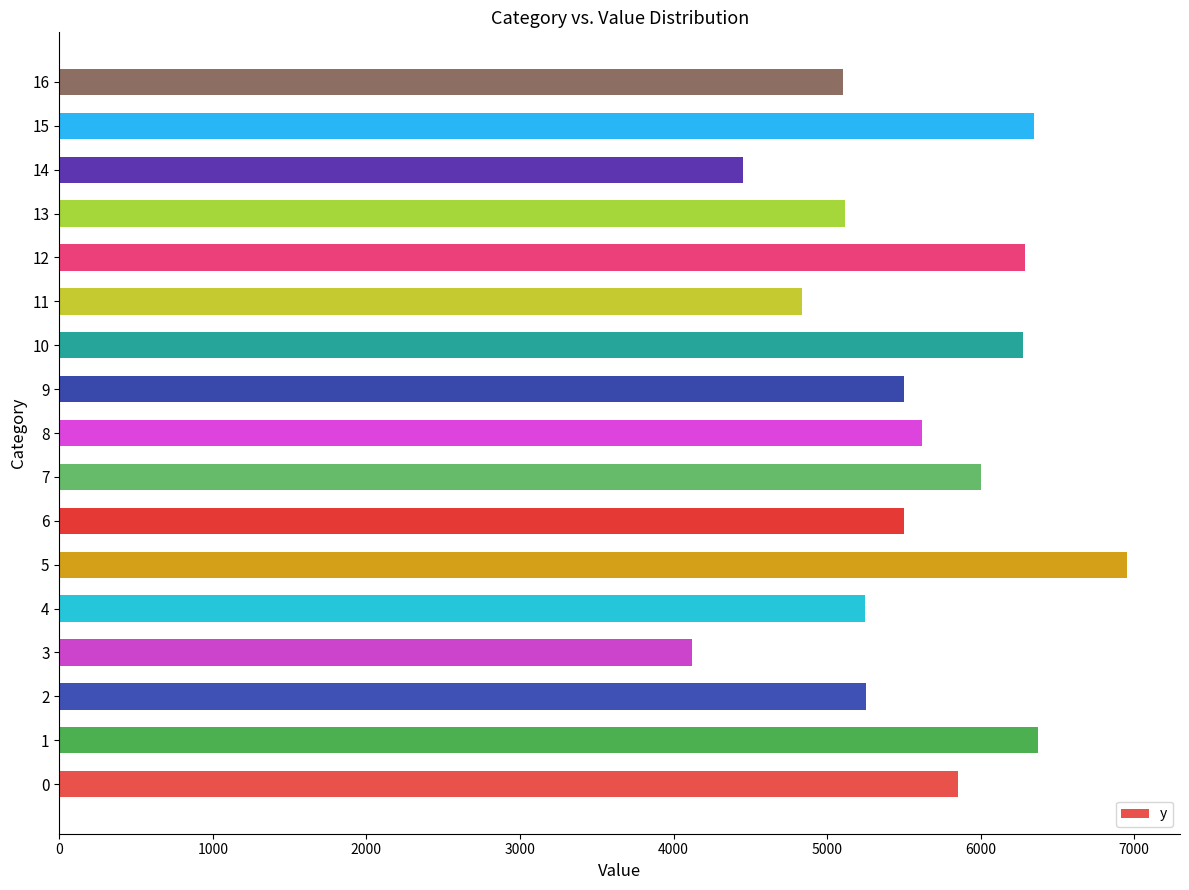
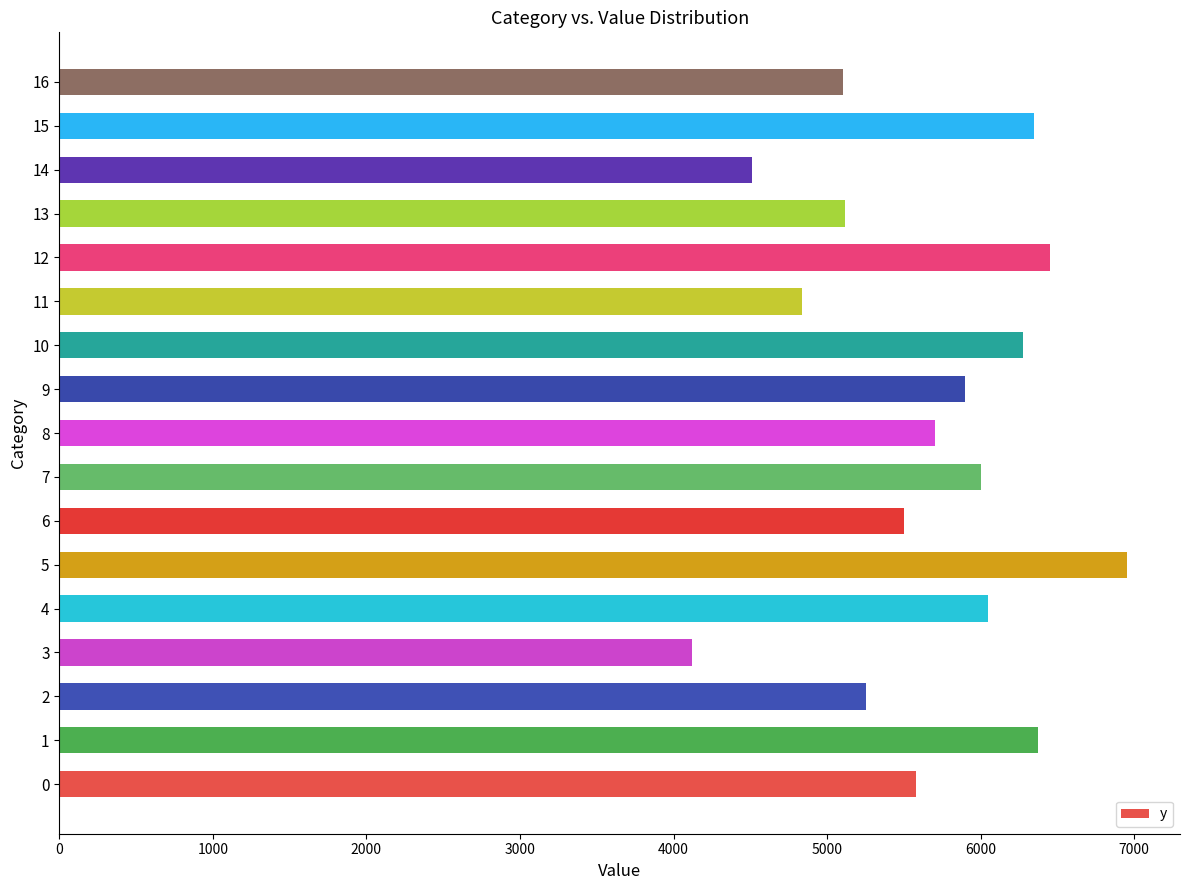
14: 4450 -> 4510
12: 6290 -> 6450
9: 5500 -> 5890
8: 5620 -> 5700
4: 5250 -> 6050
0: 5850 -> 5580
